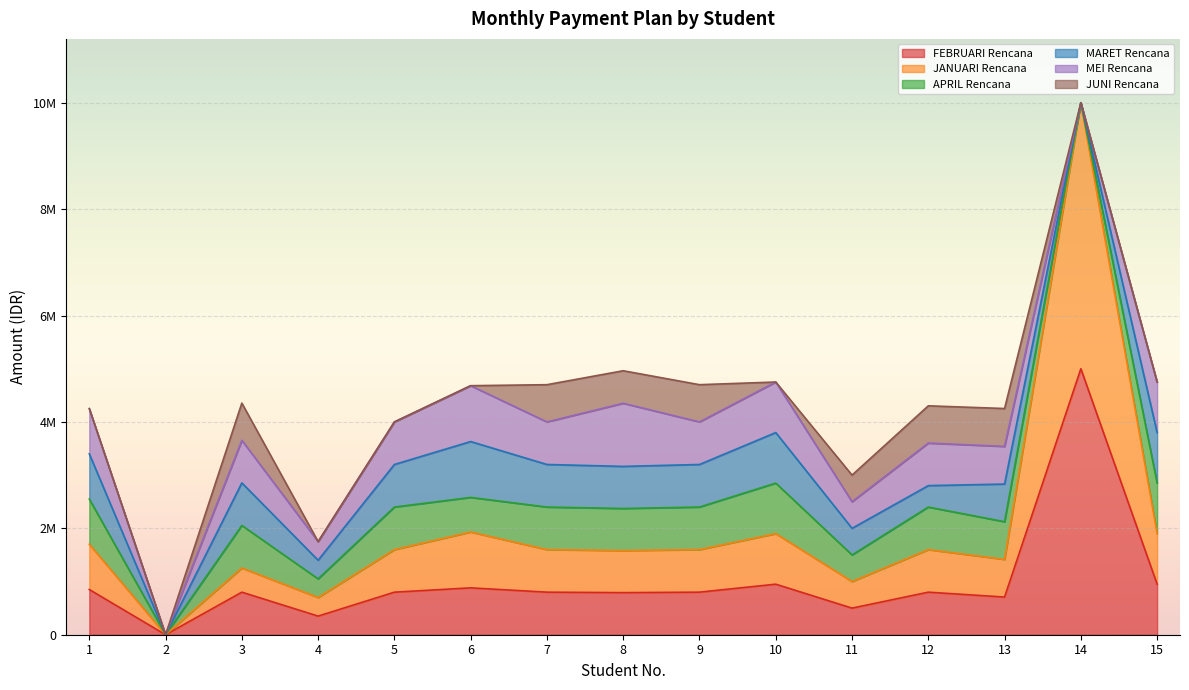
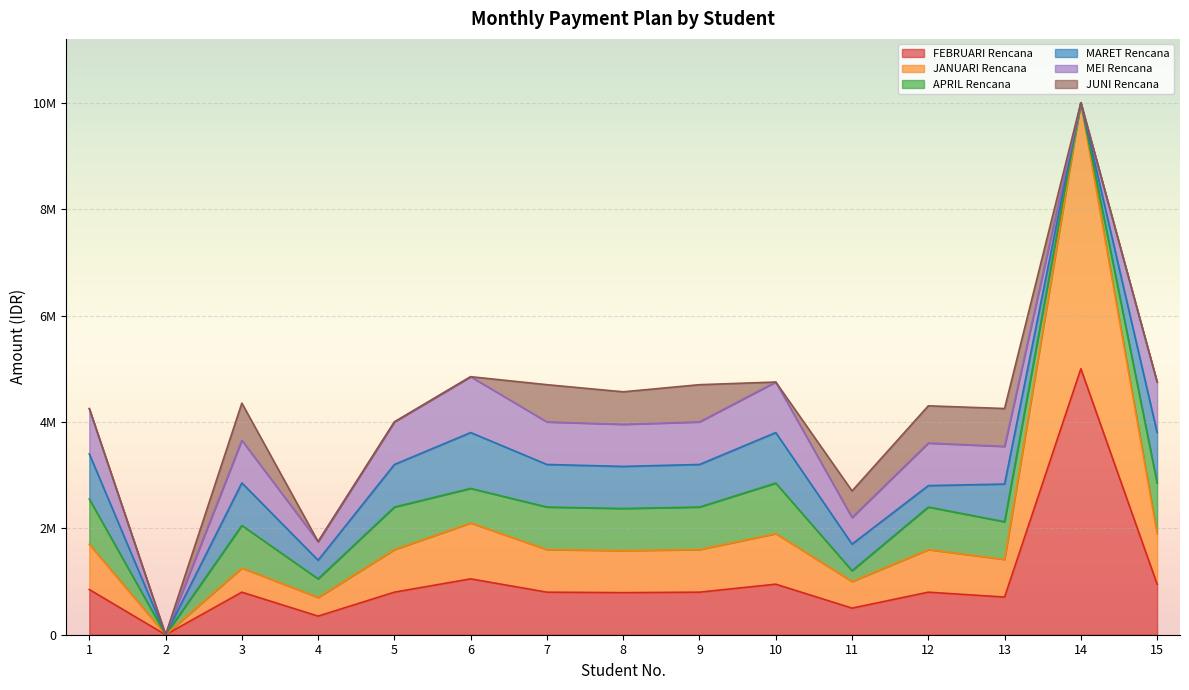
FEBRUARI Rencana, 6: 900000 -> 1100000
MEI Rencana, 8: 1200000 -> 800000
APRIL Rencana, 11: 500000 -> 200000
